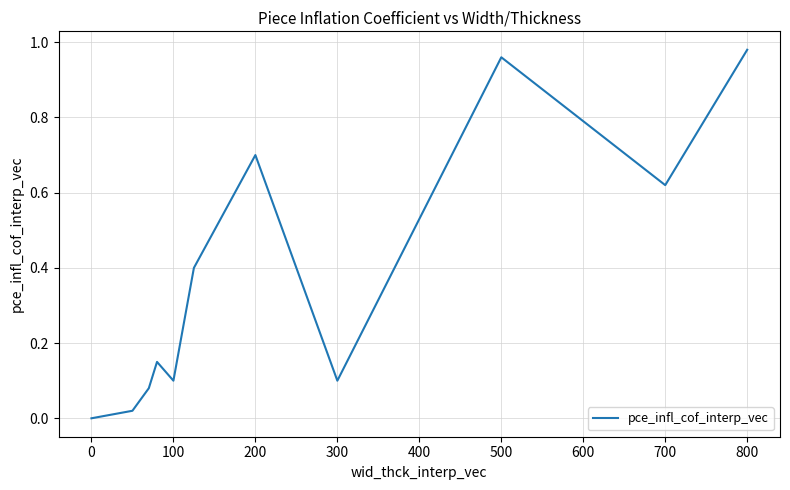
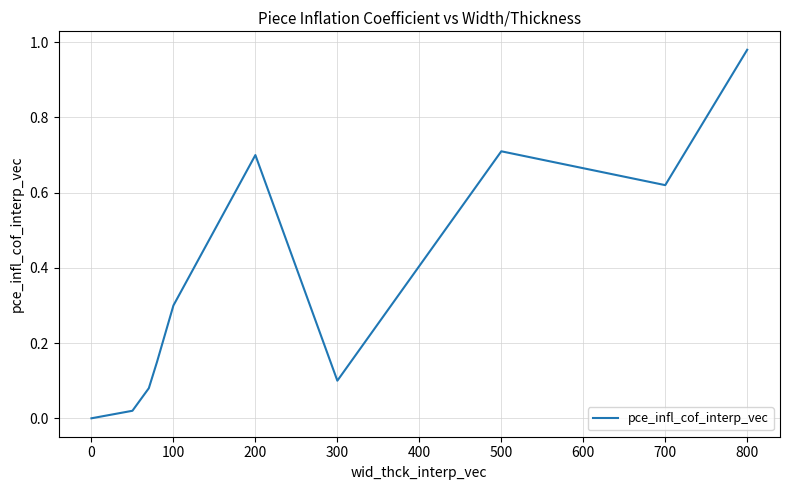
100: 0.1 -> 0.3
500: 0.96 -> 0.71
